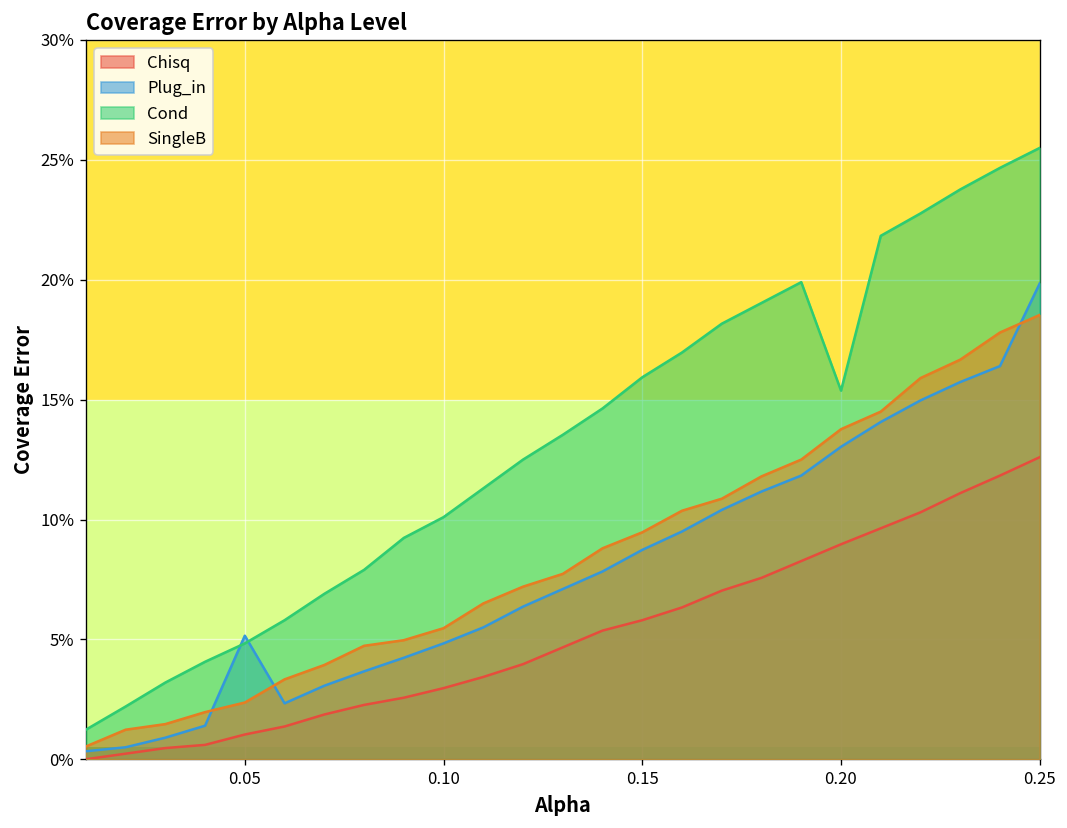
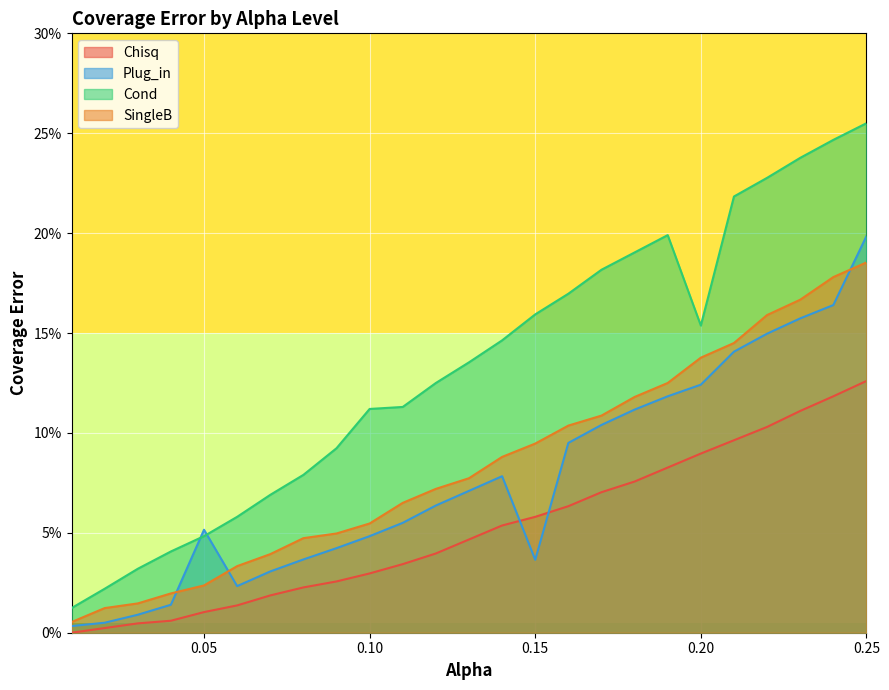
Cond, 0.10: 10.1% -> 11.2%
Plug_in, 0.15: 8.7% -> 3.7%
Plug_in, 0.20: 13.0% -> 12.4%
